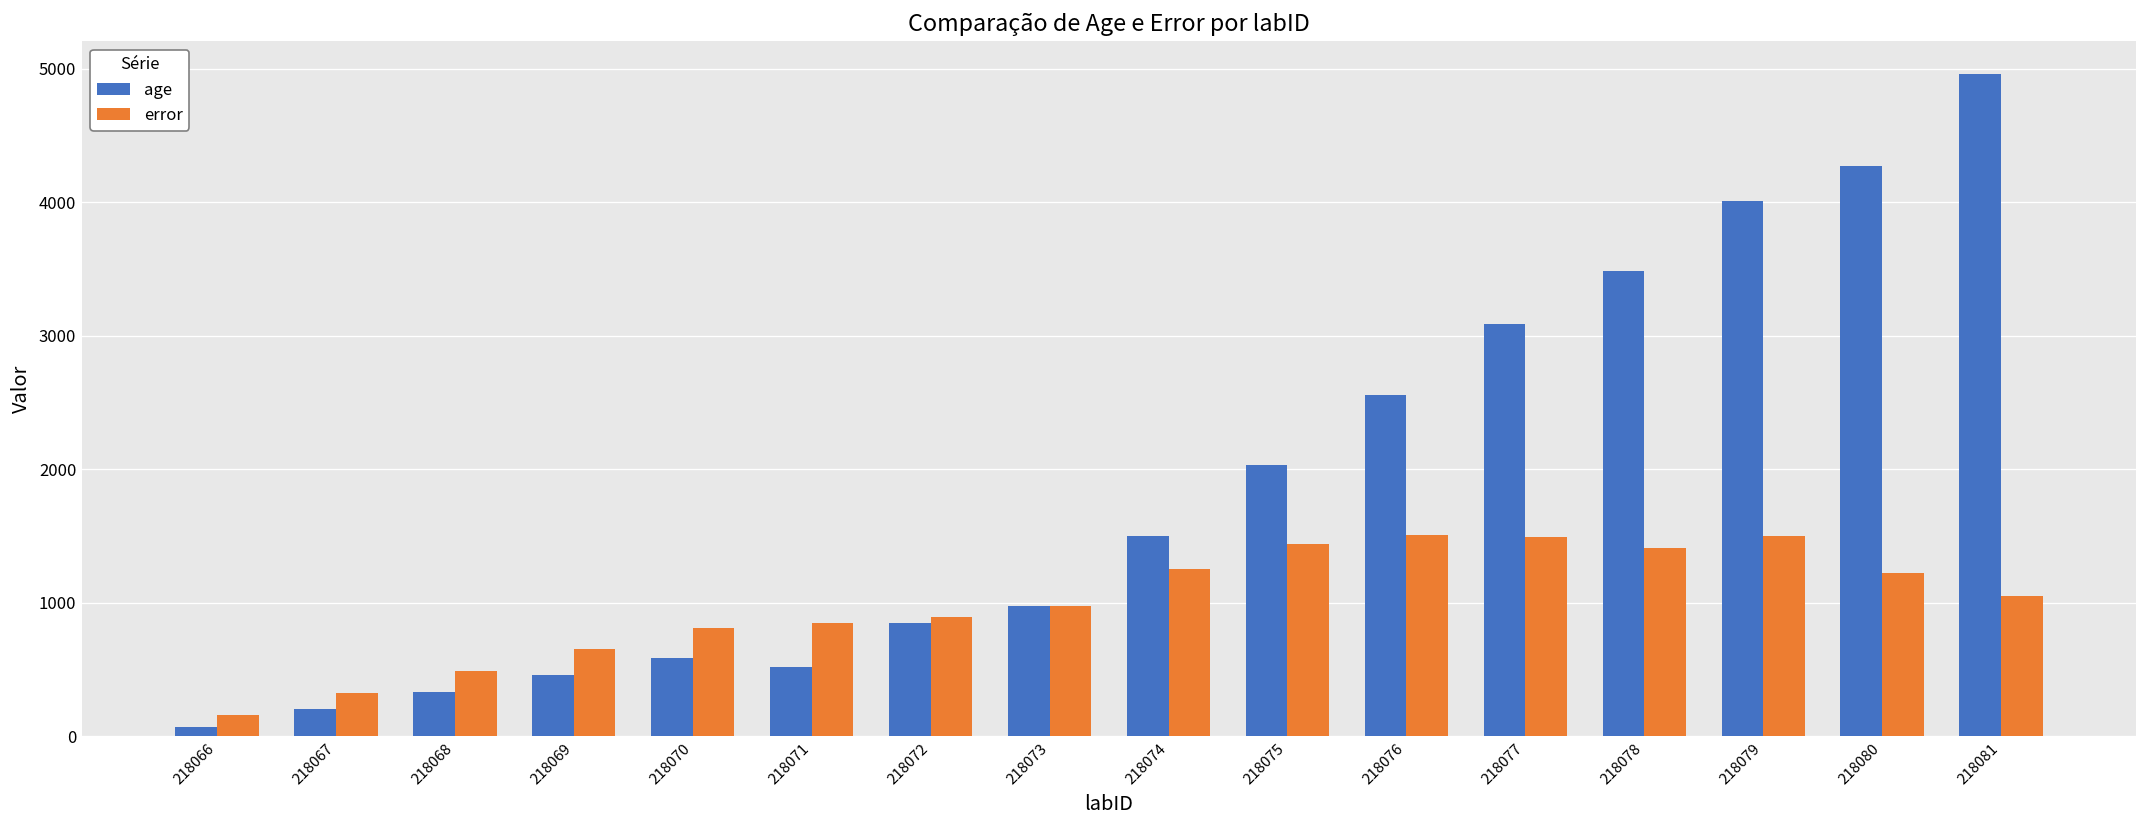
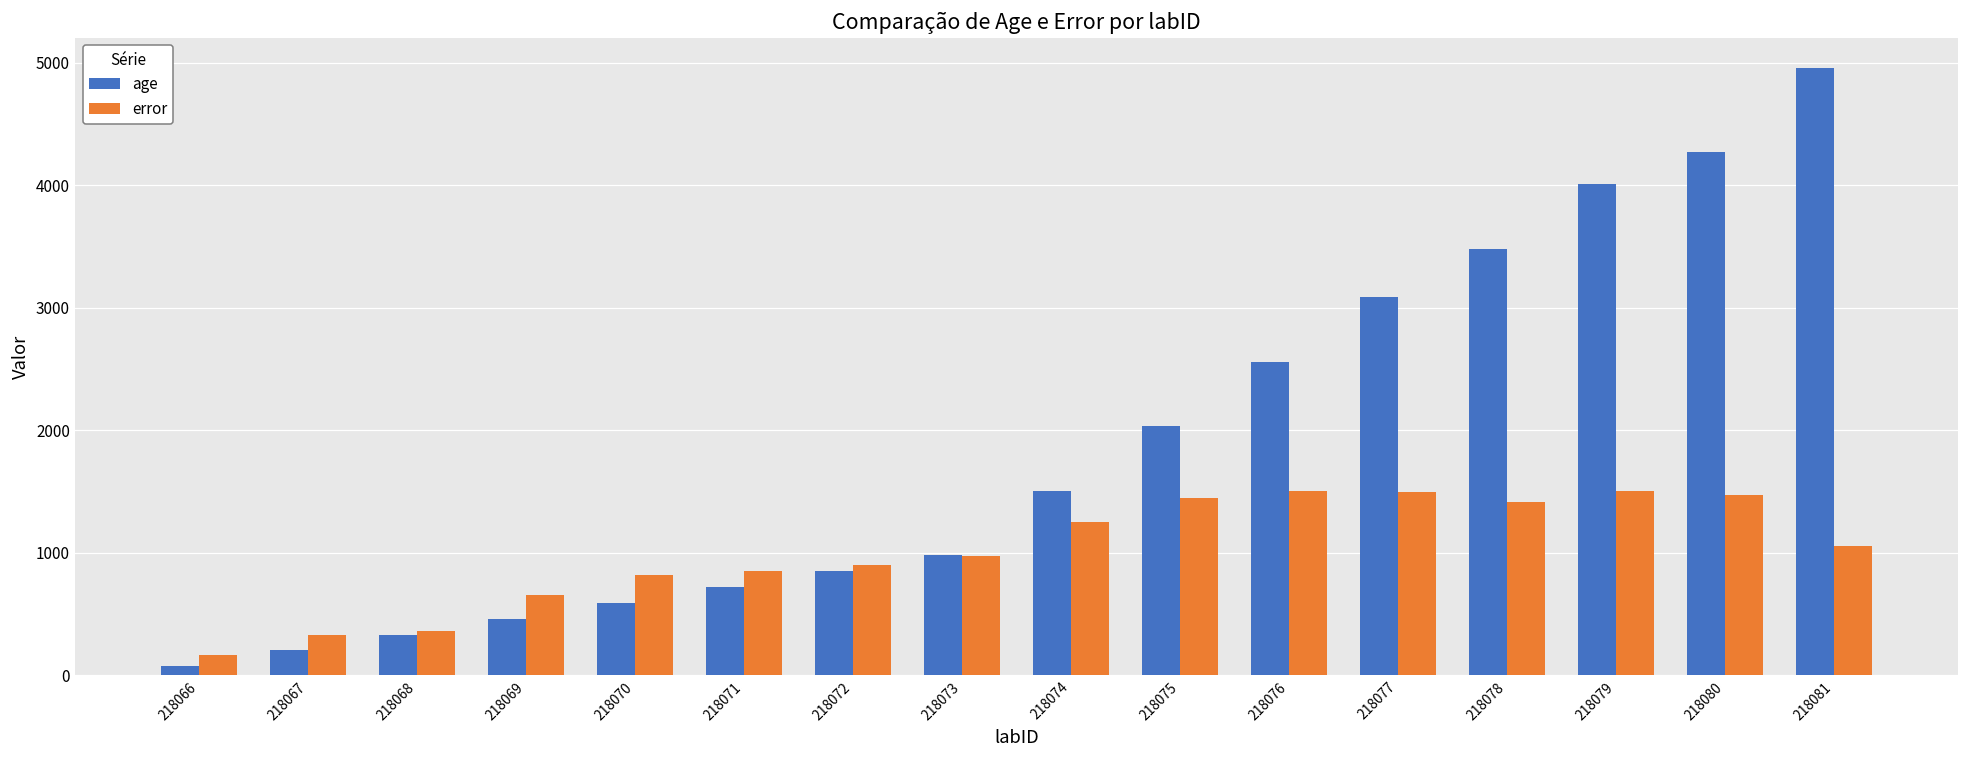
error, 218068: 490 -> 360
age, 218071: 520 -> 720
error, 218080: 1230 -> 1470
